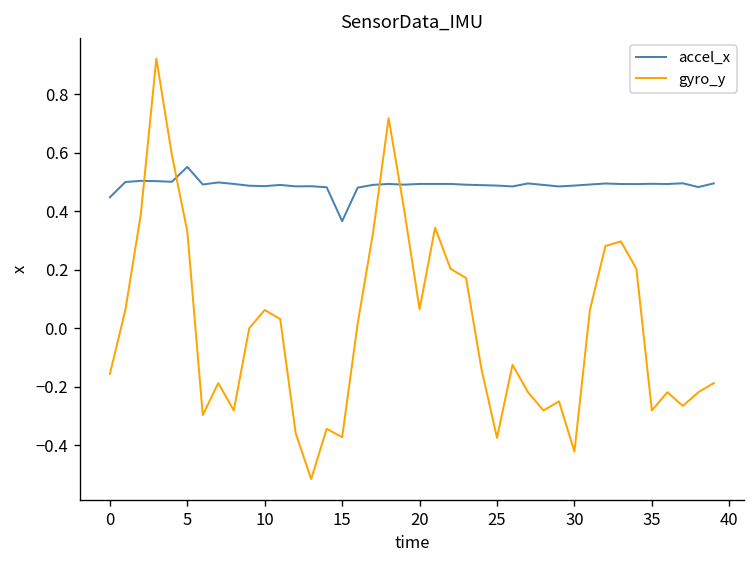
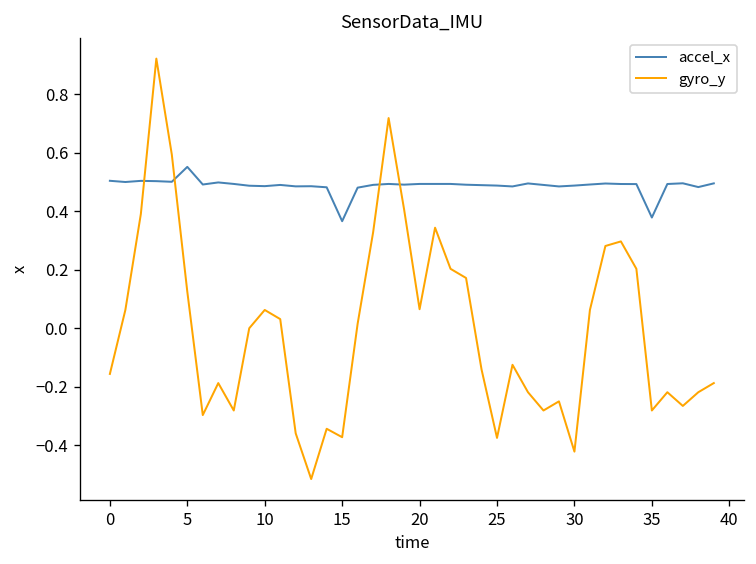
accel_x, 0: 0.45 -> 0.50
gyro_y, 5: 0.33 -> 0.13
accel_x, 35: 0.49 -> 0.38
